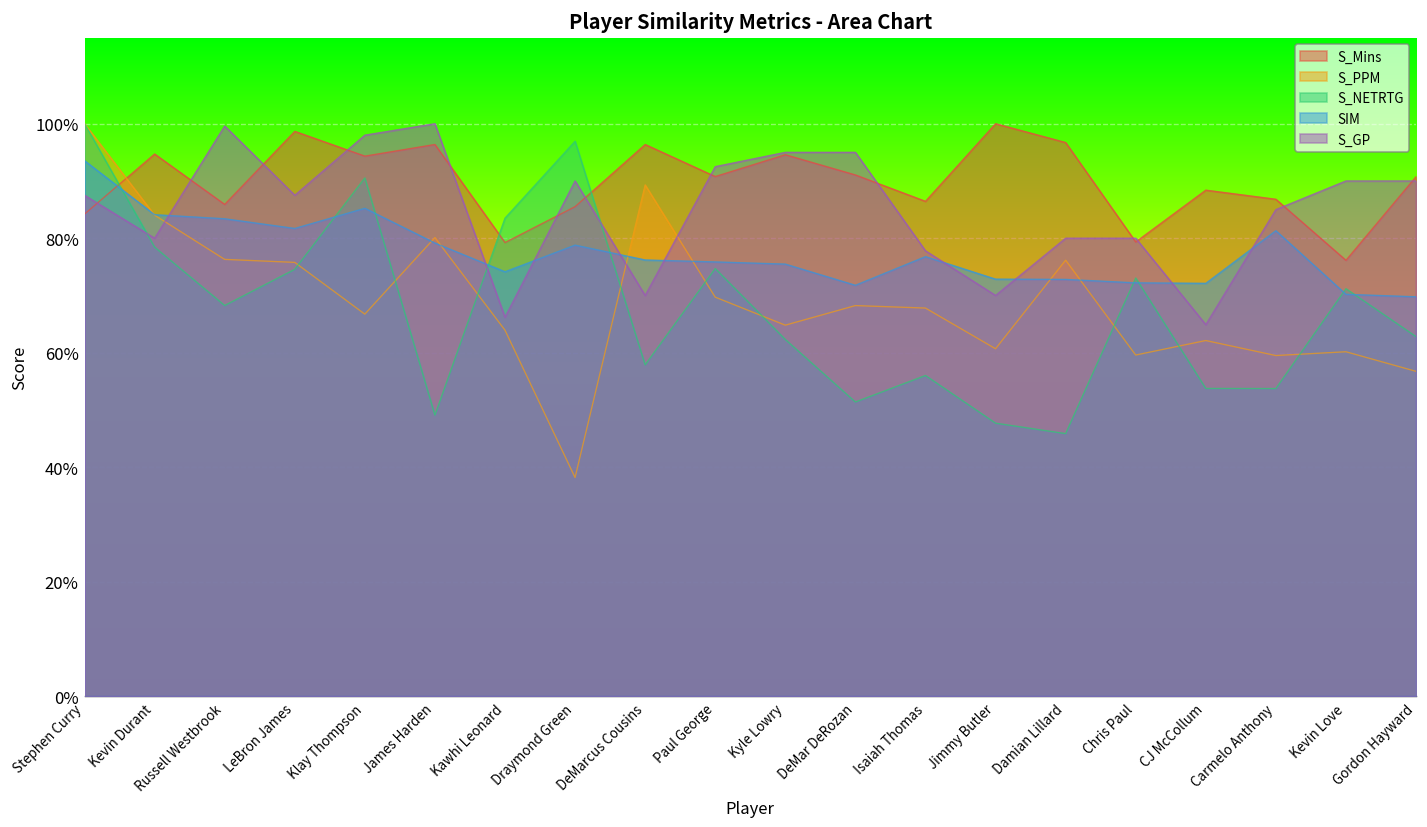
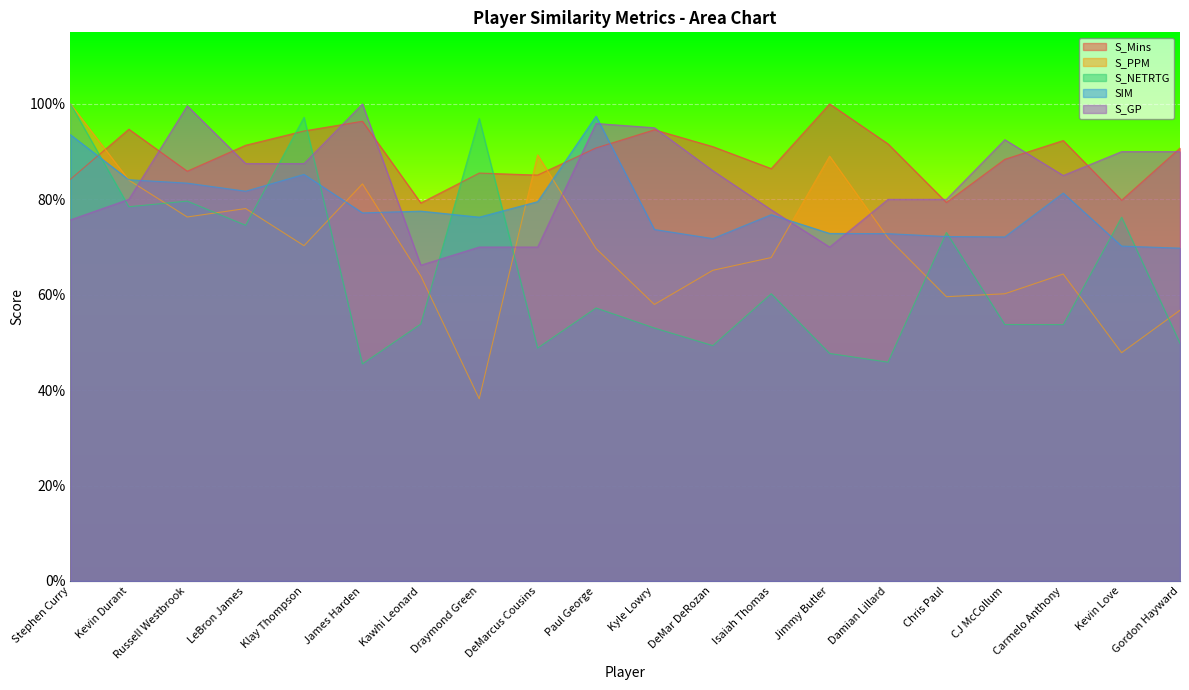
S_GP, Stephen Curry: 88% -> 76%
S_NETRTG, Russell Westbrook: 68% -> 80%
S_Mins, LeBron James: 99% -> 91%
S_PPM, LeBron James: 76% -> 78%
S_PPM, Klay Thompson: 67% -> 70%
S_NETRTG, Klay Thompson: 91% -> 97%
S_GP, Klay Thompson: 98% -> 88%
S_PPM, James Harden: 80% -> 83%
S_NETRTG, James Harden: 49% -> 46%
SIM, James Harden: 79% -> 77%
S_NETRTG, Kawhi Leonard: 84% -> 54%
SIM, Kawhi Leonard: 74% -> 78%
SIM, Draymond Green: 79% -> 76%
S_GP, Draymond Green: 90% -> 70%
S_Mins, DeMarcus Cousins: 96% -> 85%
S_NETRTG, DeMarcus Cousins: 58% -> 49%
SIM, DeMarcus Cousins: 76% -> 80%
S_NETRTG, Paul George: 75% -> 57%
SIM, Paul George: 76% -> 97%
S_GP, Paul George: 93% -> 96%
S_PPM, Kyle Lowry: 65% -> 58%
S_NETRTG, Kyle Lowry: 62% -> 53%
SIM, Kyle Lowry: 75% -> 74%
S_PPM, DeMar DeRozan: 68% -> 65%
S_NETRTG, DeMar DeRozan: 51% -> 49%
S_GP, DeMar DeRozan: 95% -> 86%
S_NETRTG, Isaiah Thomas: 56% -> 60%
S_PPM, Jimmy Butler: 61% -> 89%
S_Mins, Damian Lillard: 97% -> 92%
S_PPM, Damian Lillard: 76% -> 72%
S_PPM, CJ McCollum: 62% -> 60%
S_GP, CJ McCollum: 65% -> 93%
S_Mins, Carmelo Anthony: 87% -> 92%
S_PPM, Carmelo Anthony: 60% -> 64%
S_Mins, Kevin Love: 76% -> 80%
S_PPM, Kevin Love: 60% -> 48%
S_NETRTG, Kevin Love: 71% -> 76%
S_NETRTG, Gordon Hayward: 63% -> 50%
